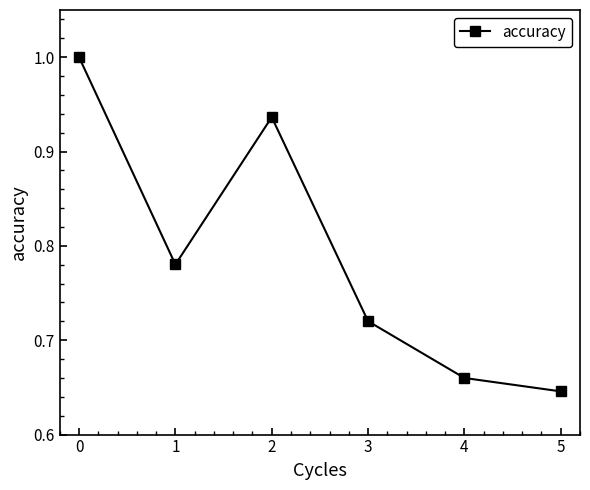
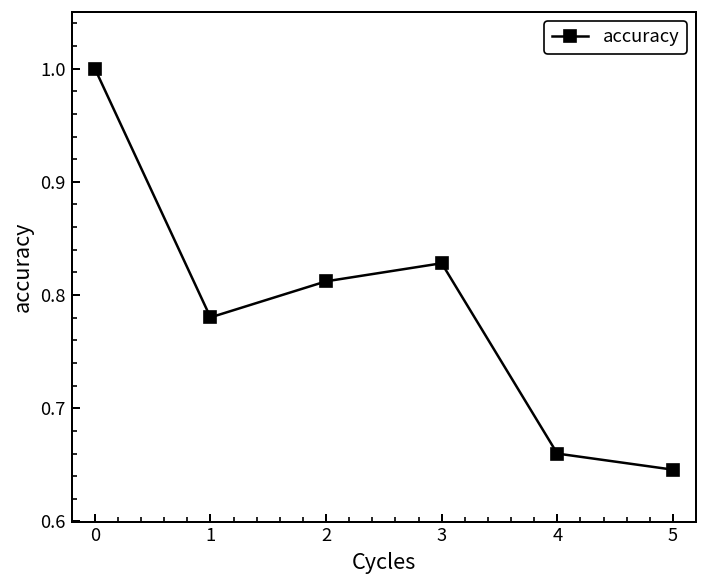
2: 0.94 -> 0.81
3: 0.72 -> 0.83
